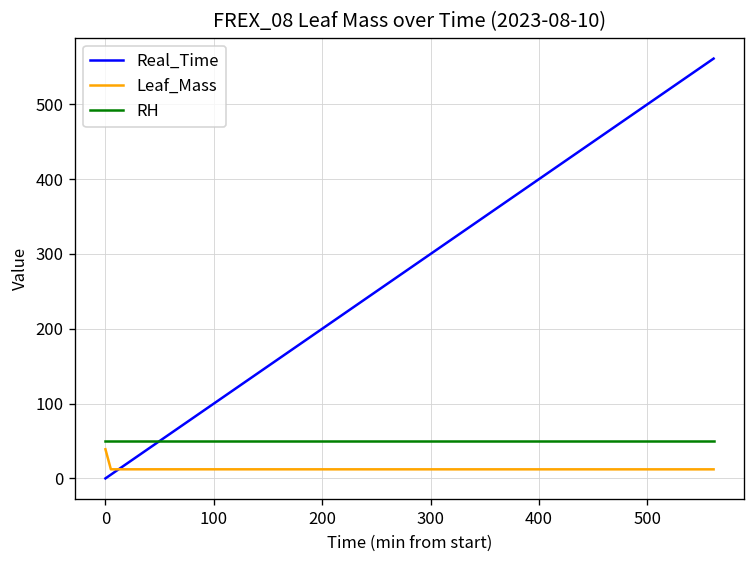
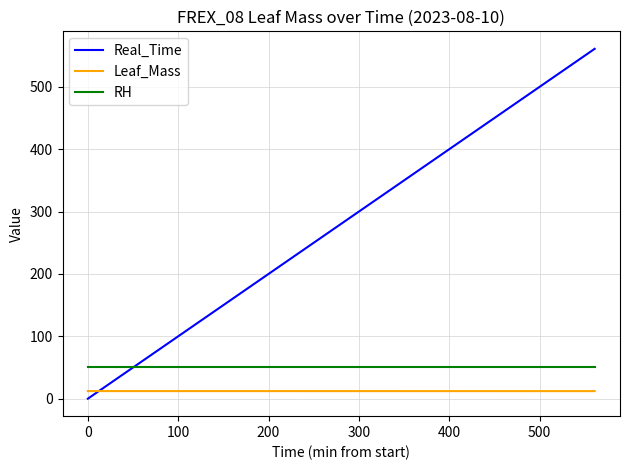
Leaf_Mass, 0: 40 -> 10
